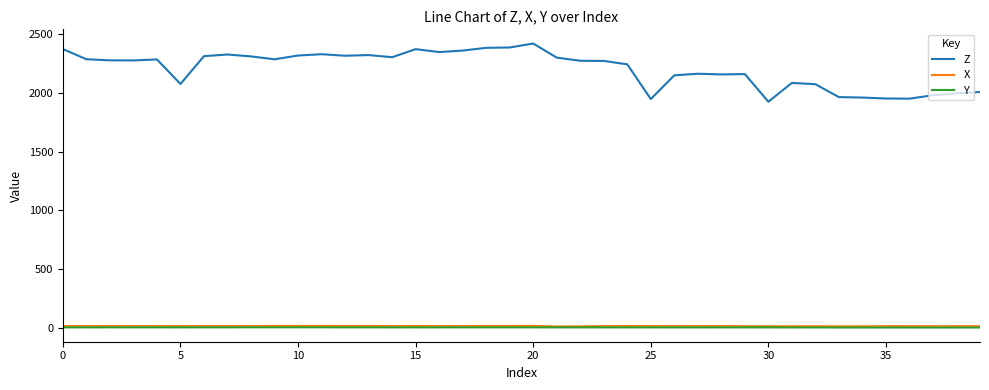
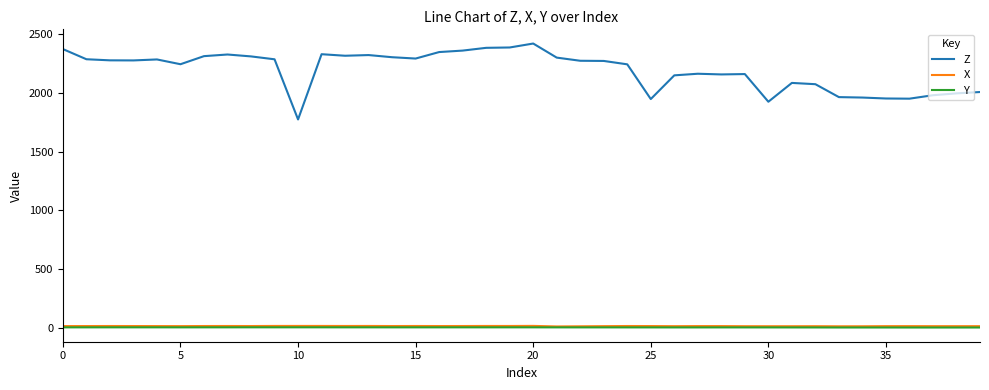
Z, 5: 2080 -> 2240
Z, 10: 2320 -> 1770
Z, 15: 2370 -> 2290
